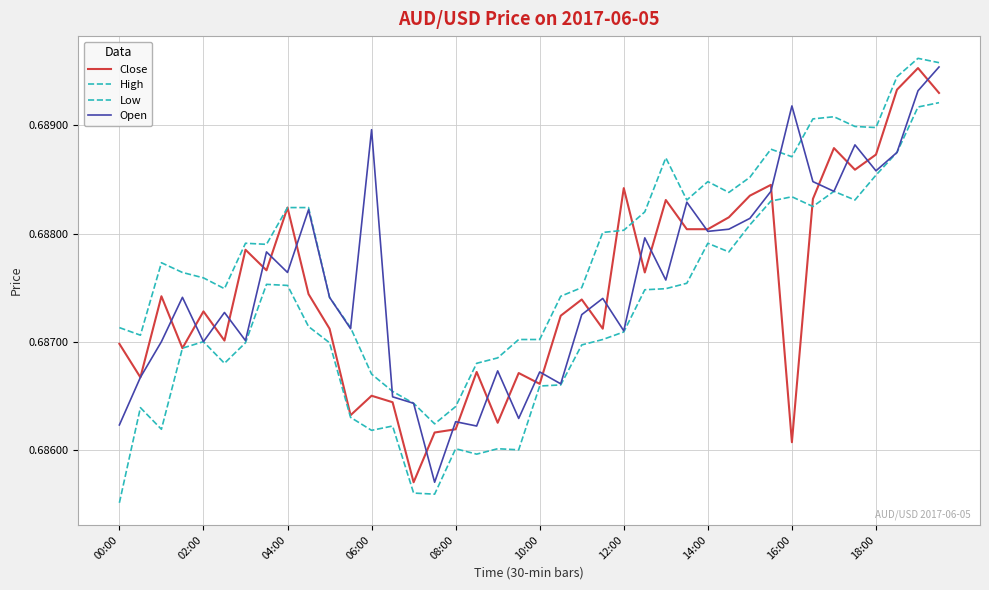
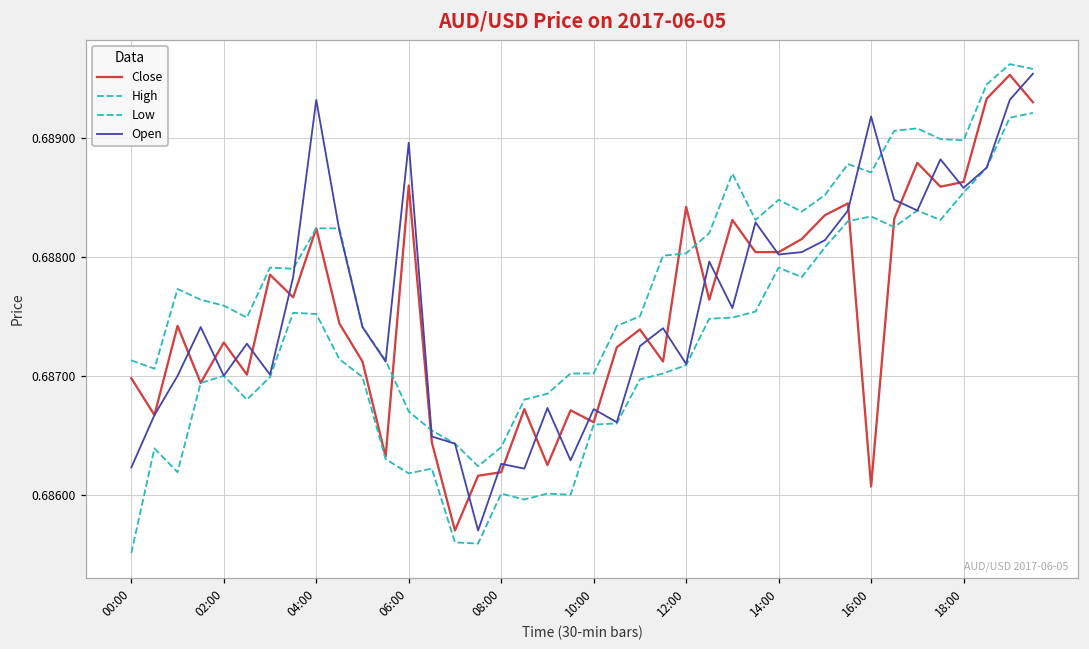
Open, 04:00: 0.68764 -> 0.68932
Close, 06:00: 0.6865 -> 0.6886
Close, 18:00: 0.68873 -> 0.68863
